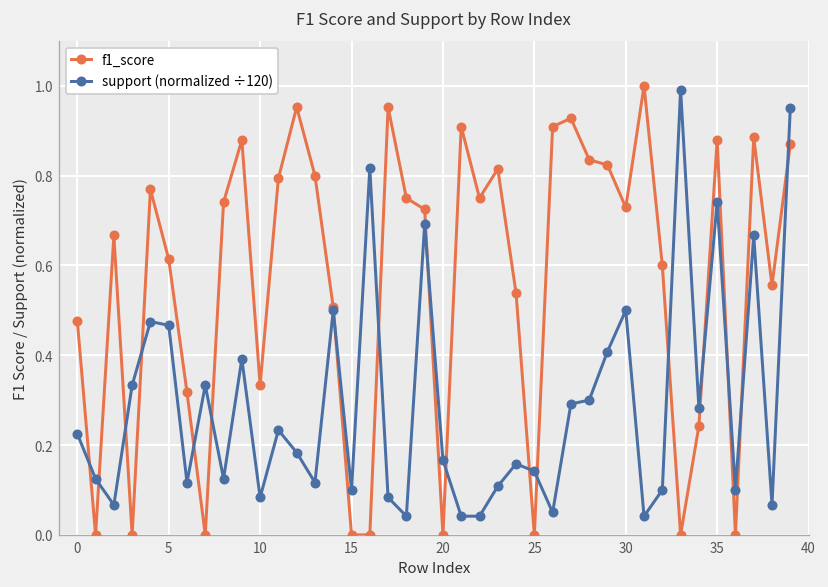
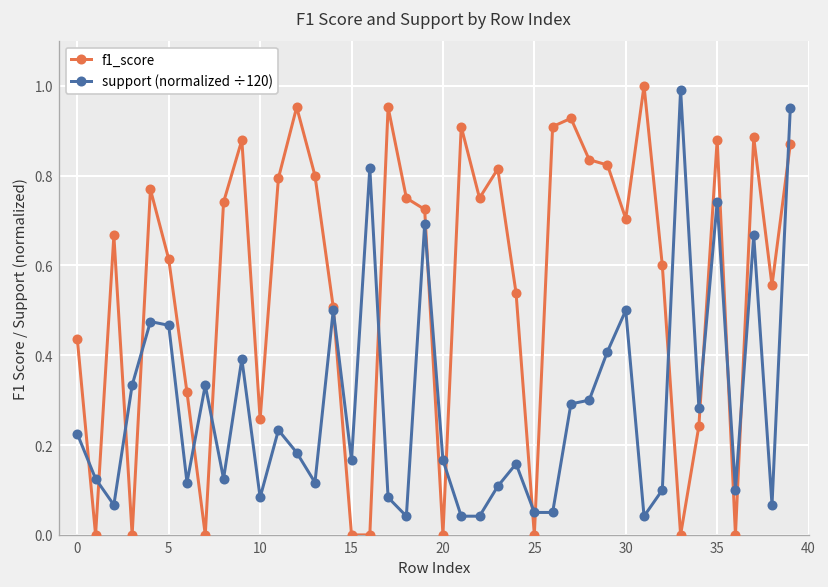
f1_score, 0: 0.48 -> 0.44
f1_score, 10: 0.33 -> 0.26
support (normalized ÷120), 15: 0.10 -> 0.17
support (normalized ÷120), 25: 0.14 -> 0.05
f1_score, 30: 0.73 -> 0.70
